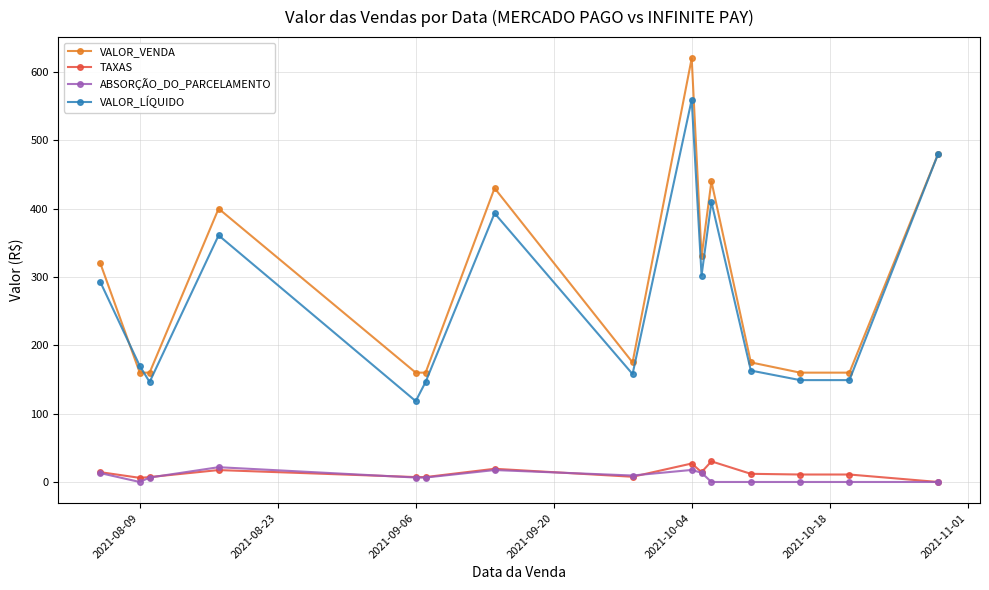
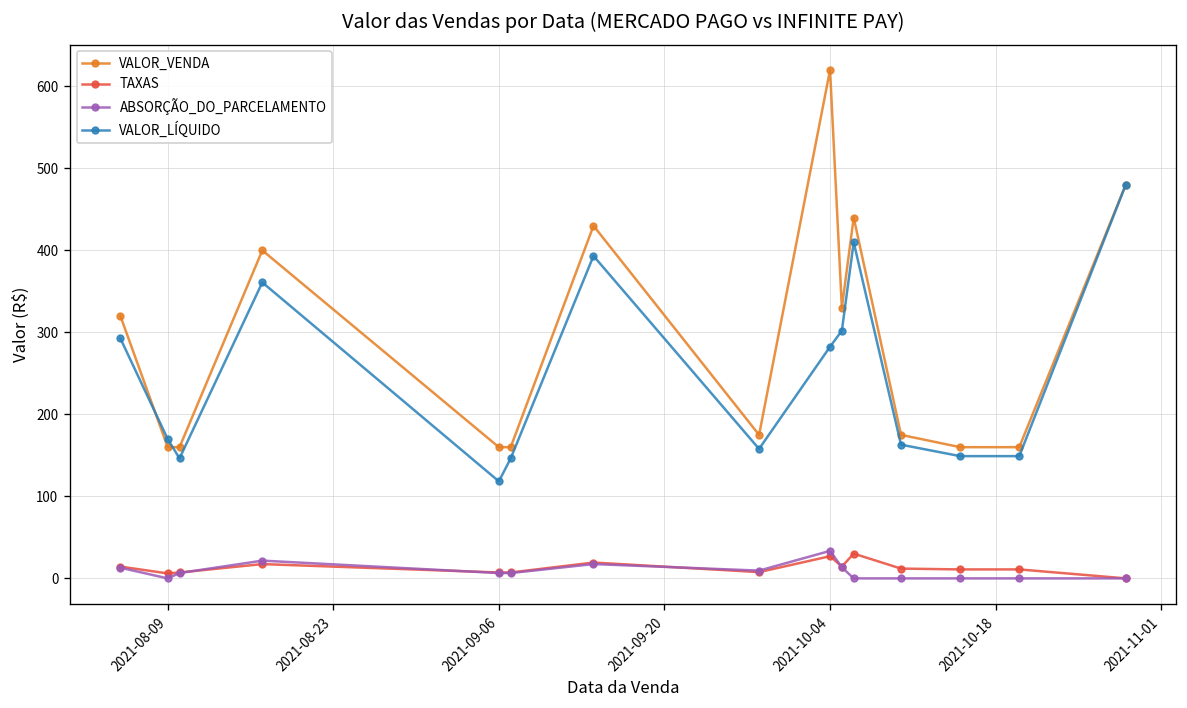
ABSORÇÃO_DO_PARCELAMENTO, 2021-10-04: 20 -> 30
VALOR_LÍQUIDO, 2021-10-04: 560 -> 280
